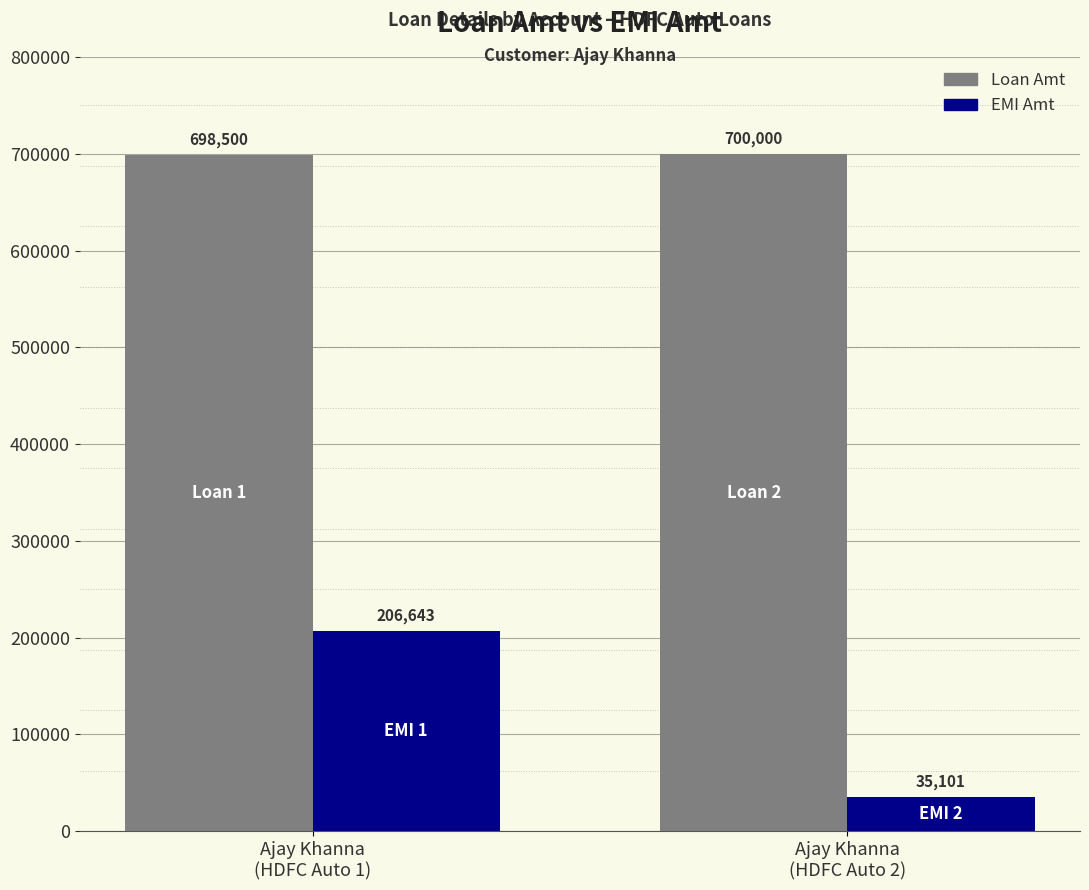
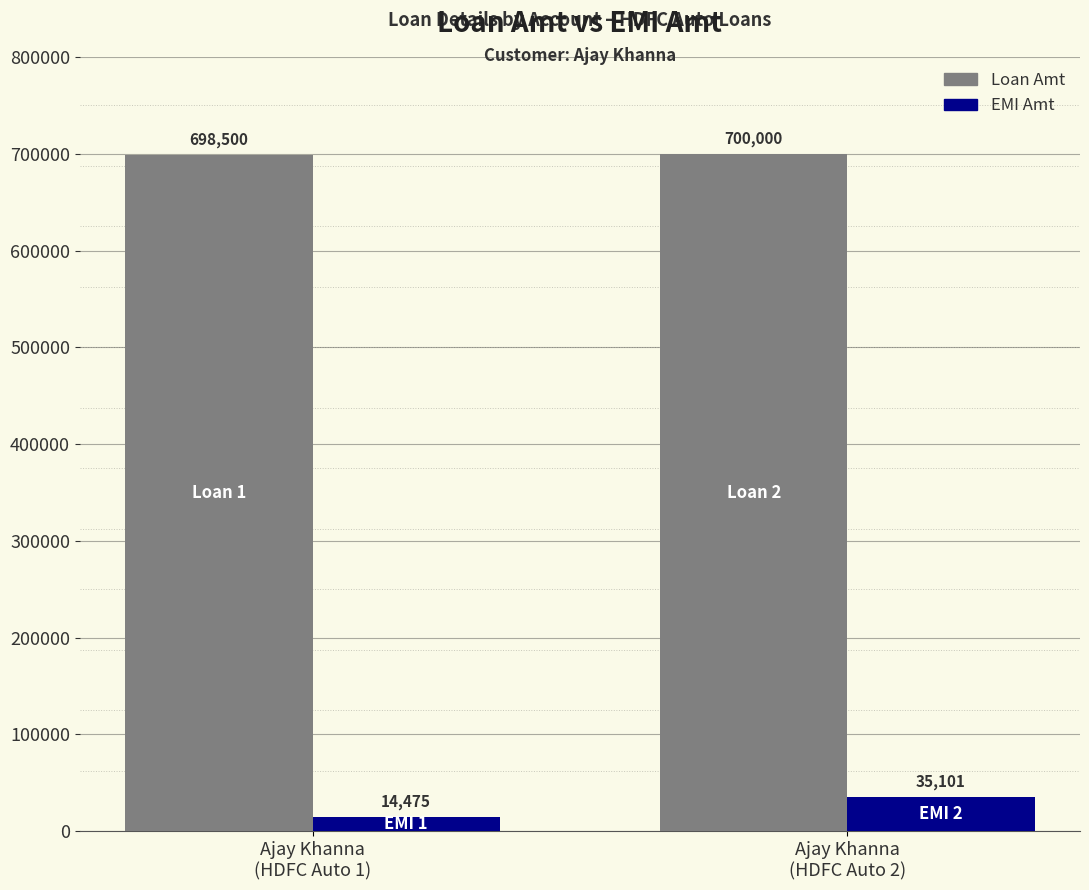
EMI Amt, Ajay Khanna (HDFC Auto 1): 206,643 -> 14,475
